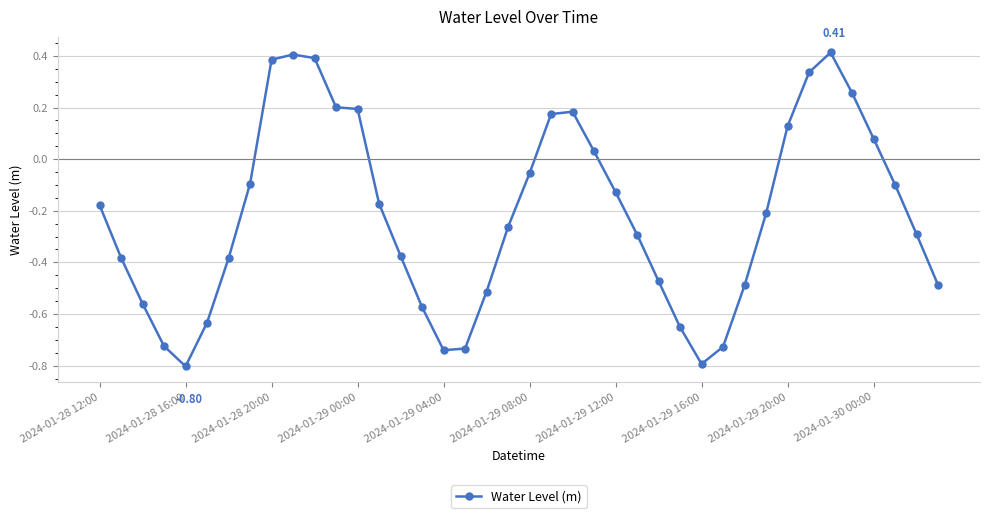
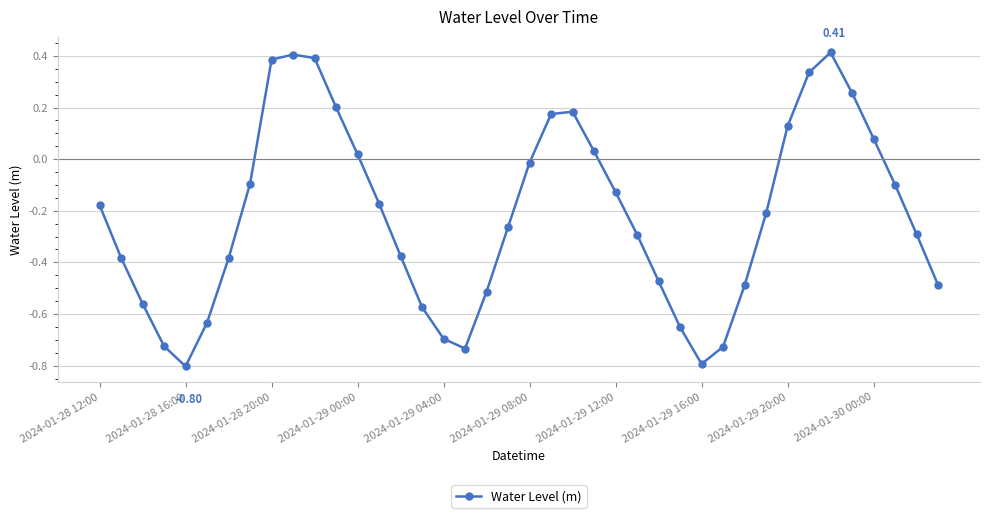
2024-01-29 00:00: 0.19 -> 0.02
2024-01-29 04:00: -0.74 -> -0.70
2024-01-29 08:00: -0.05 -> -0.01
